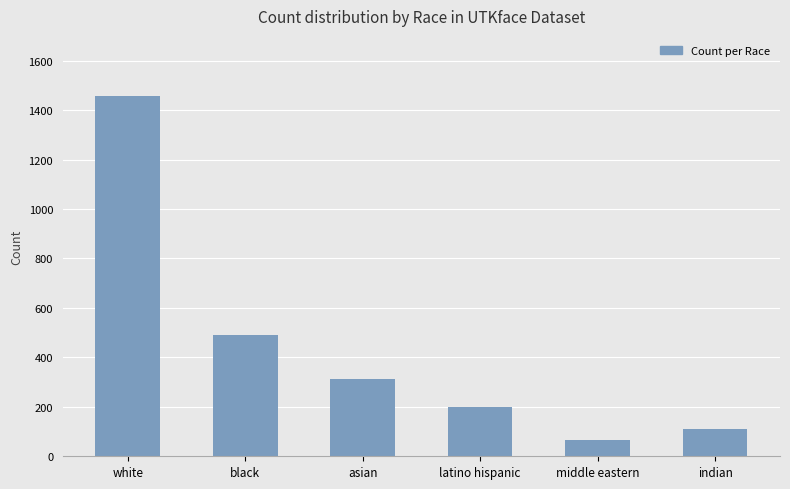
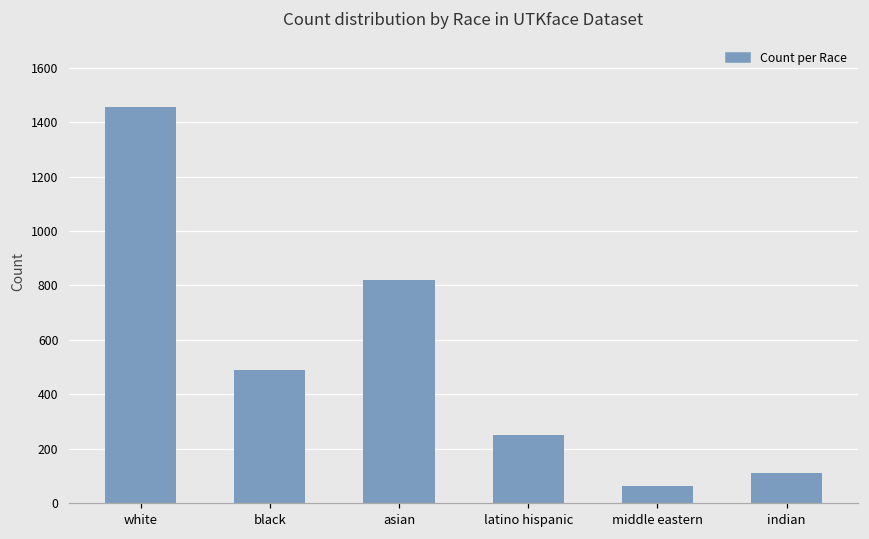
asian: 310 -> 820
latino hispanic: 200 -> 250
